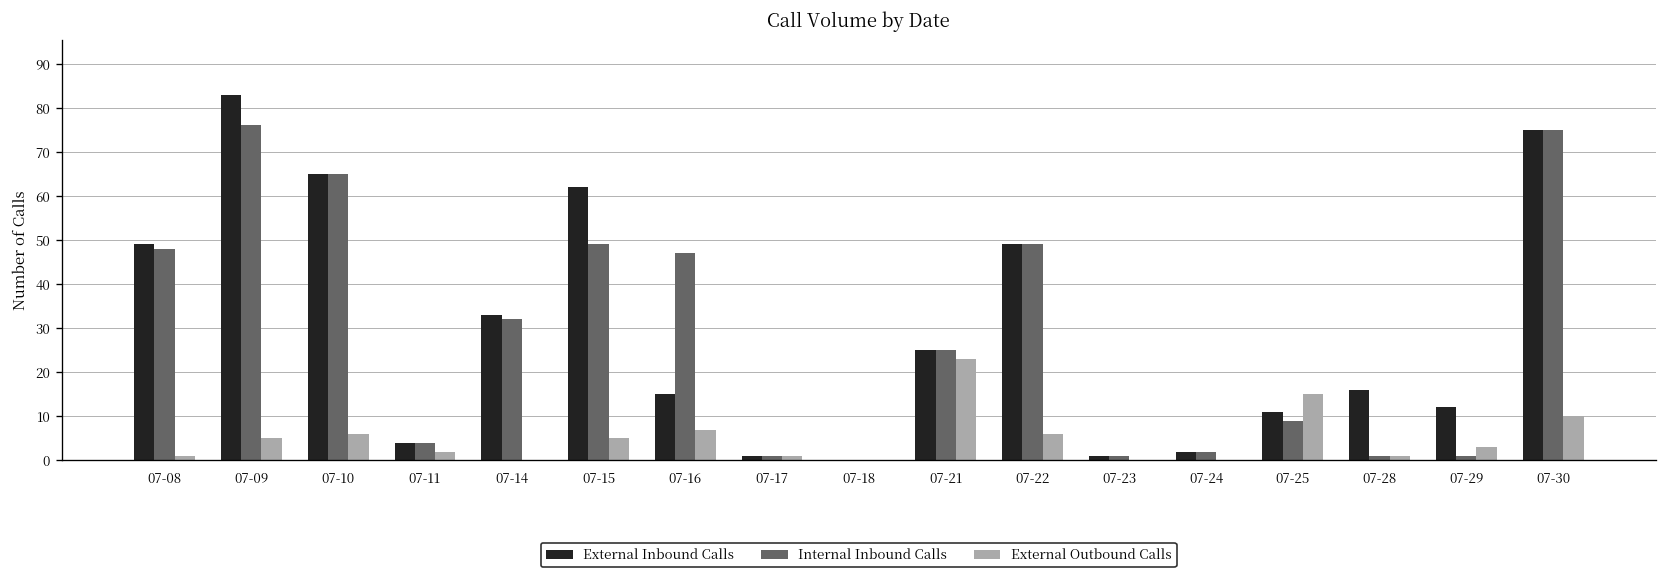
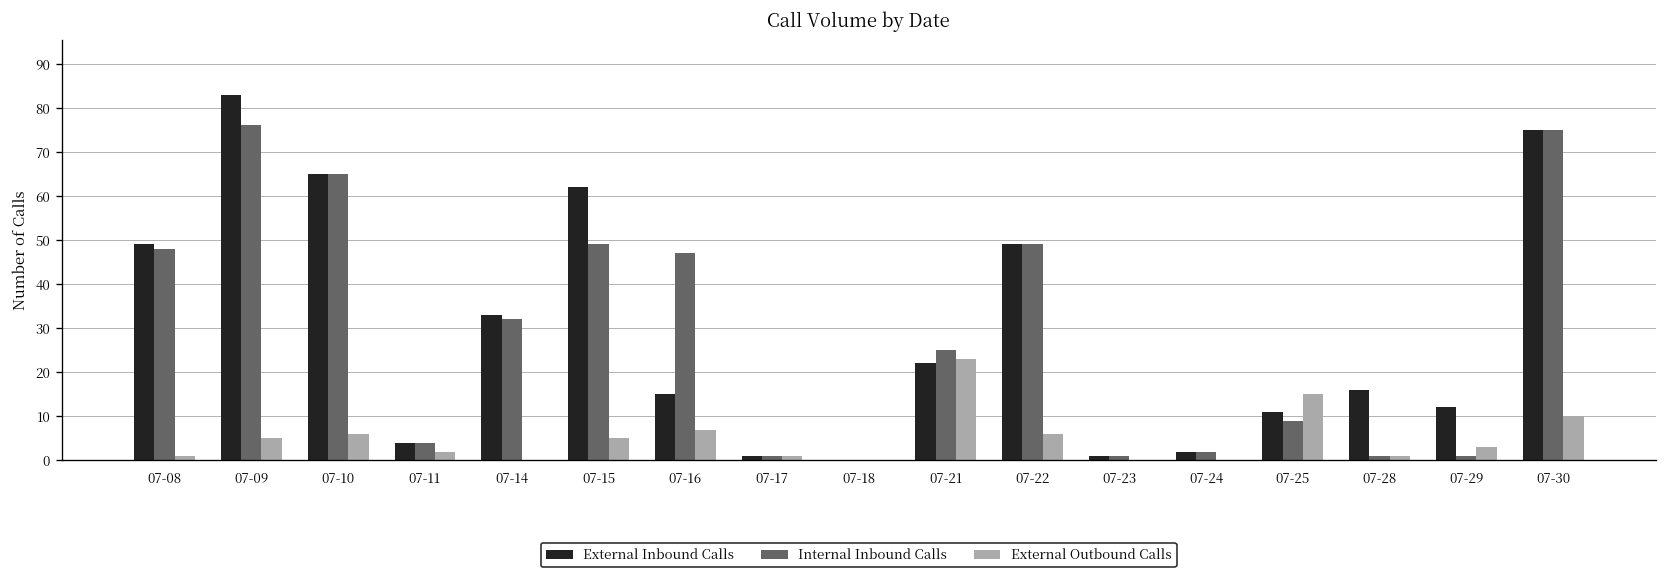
External Inbound Calls, 07-21: 25 -> 22
